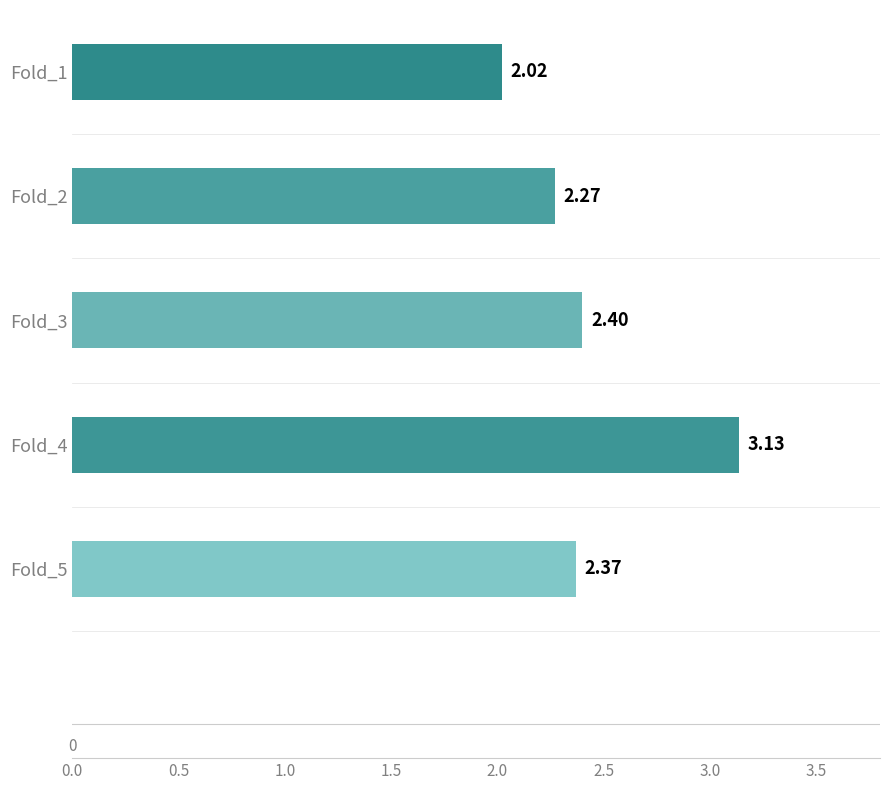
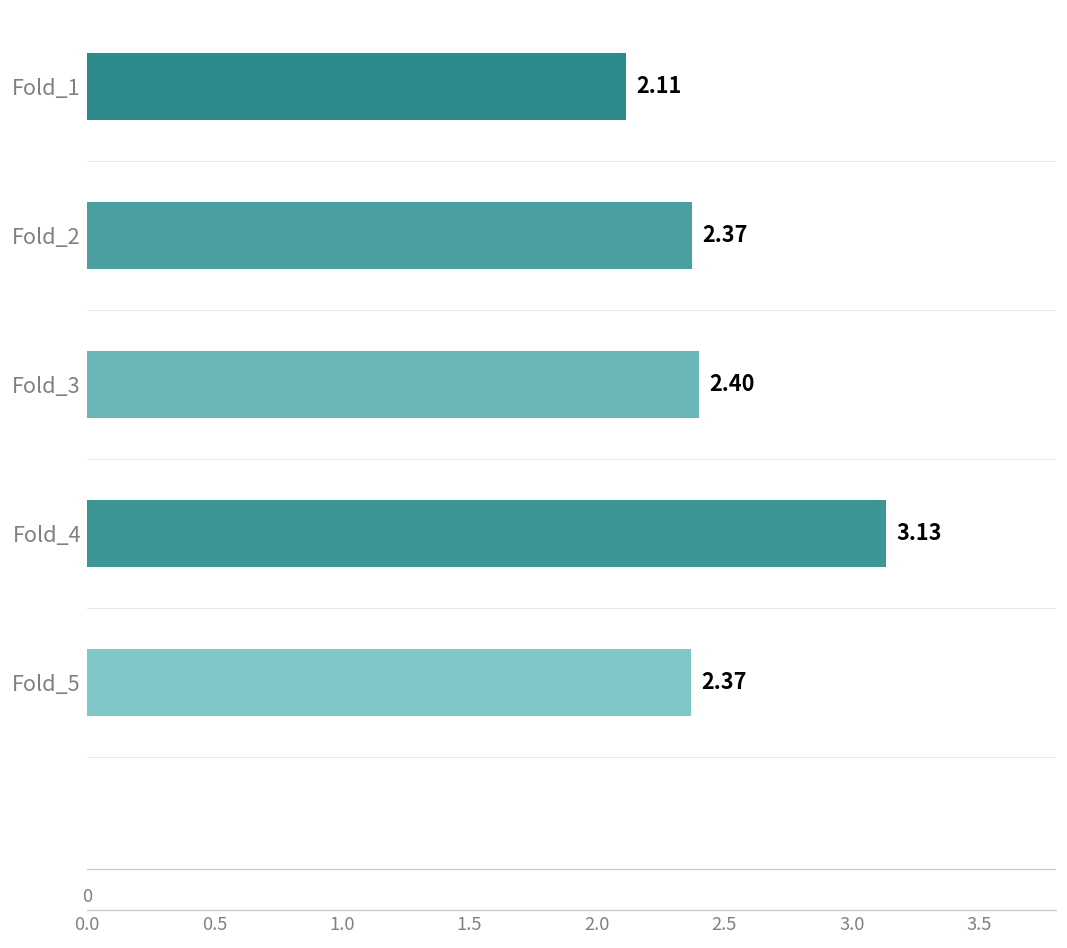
Fold_1: 2.02 -> 2.11
Fold_2: 2.27 -> 2.37
